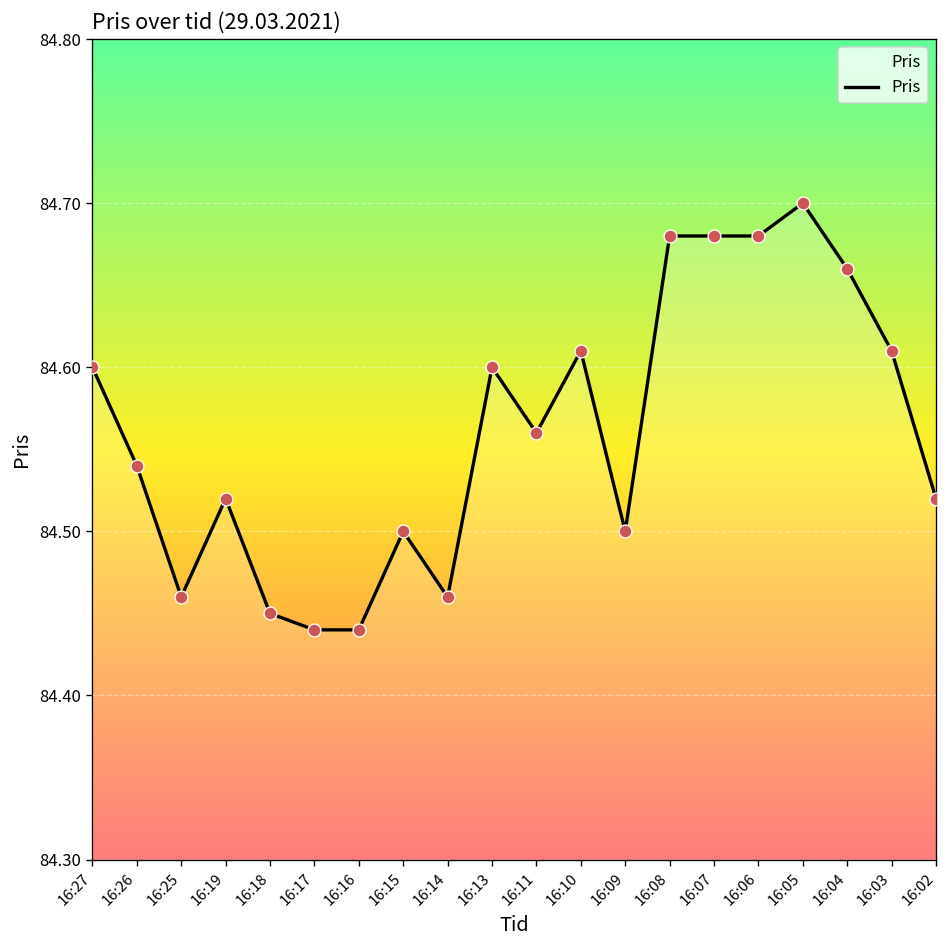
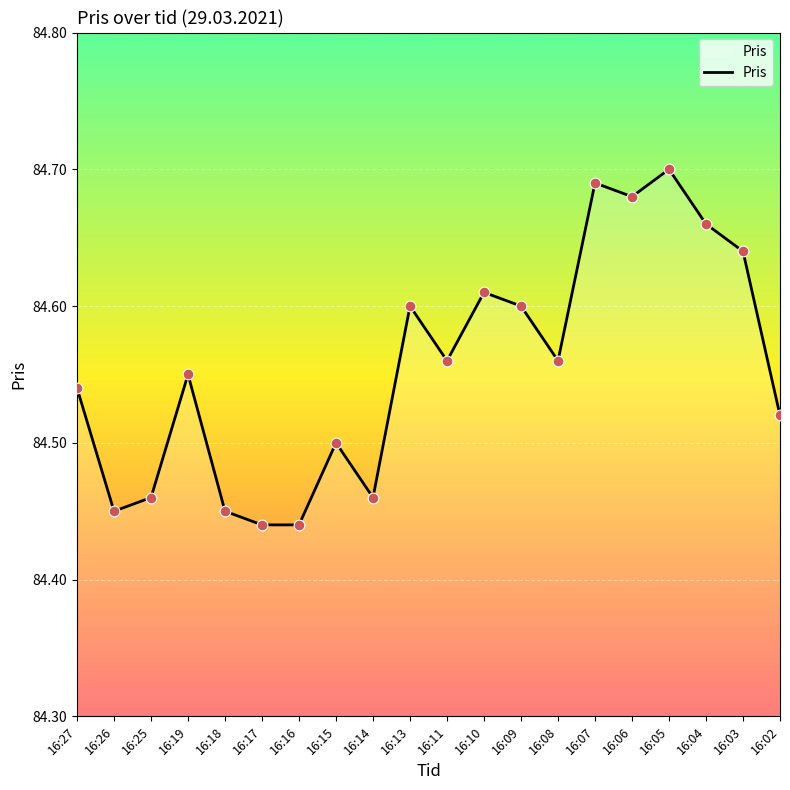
16:27: 84.60 -> 84.54
16:26: 84.54 -> 84.45
16:19: 84.52 -> 84.55
16:09: 84.5 -> 84.6
16:08: 84.68 -> 84.56
16:07: 84.68 -> 84.69
16:03: 84.61 -> 84.64
